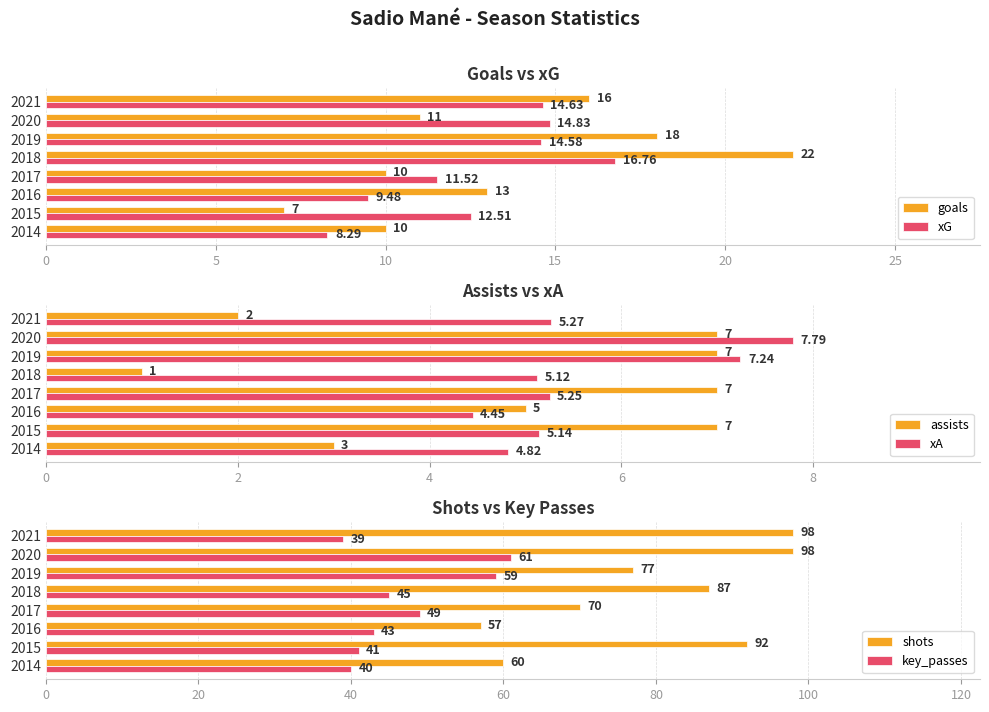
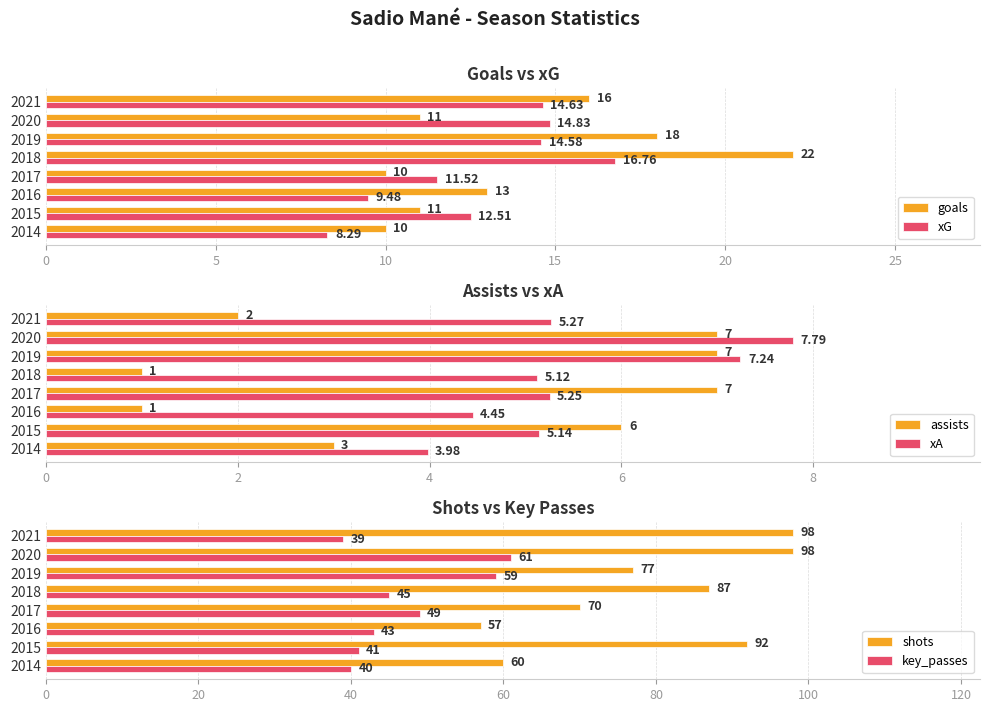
Goals vs xG, goals, 2015: 7 -> 11
Assists vs xA, assists, 2016: 5 -> 1
Assists vs xA, assists, 2015: 7 -> 6
Assists vs xA, xA, 2014: 4.82 -> 3.98
